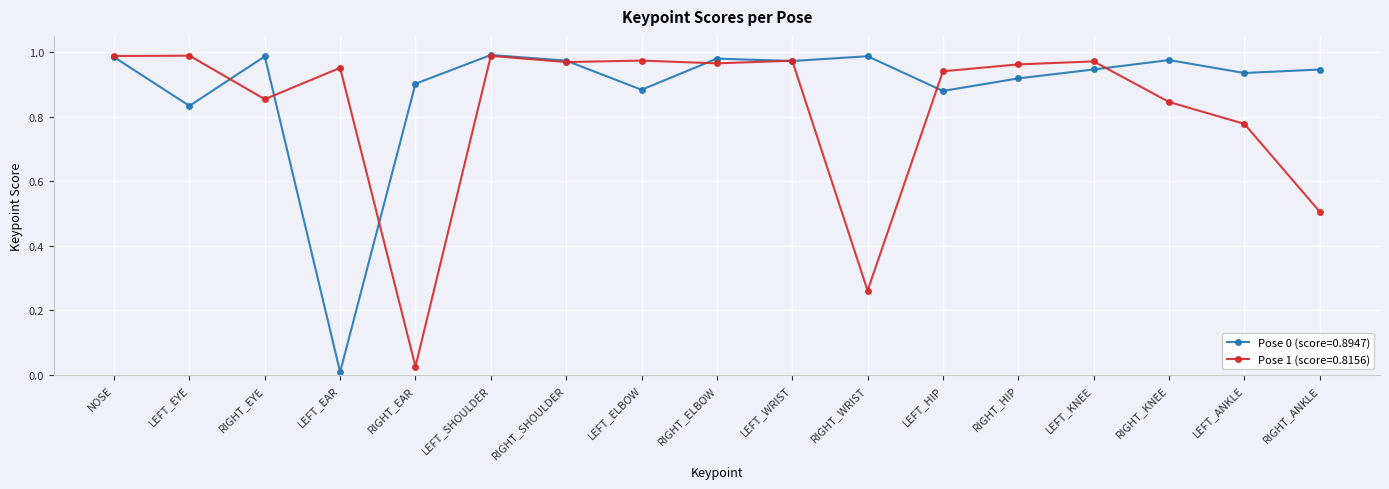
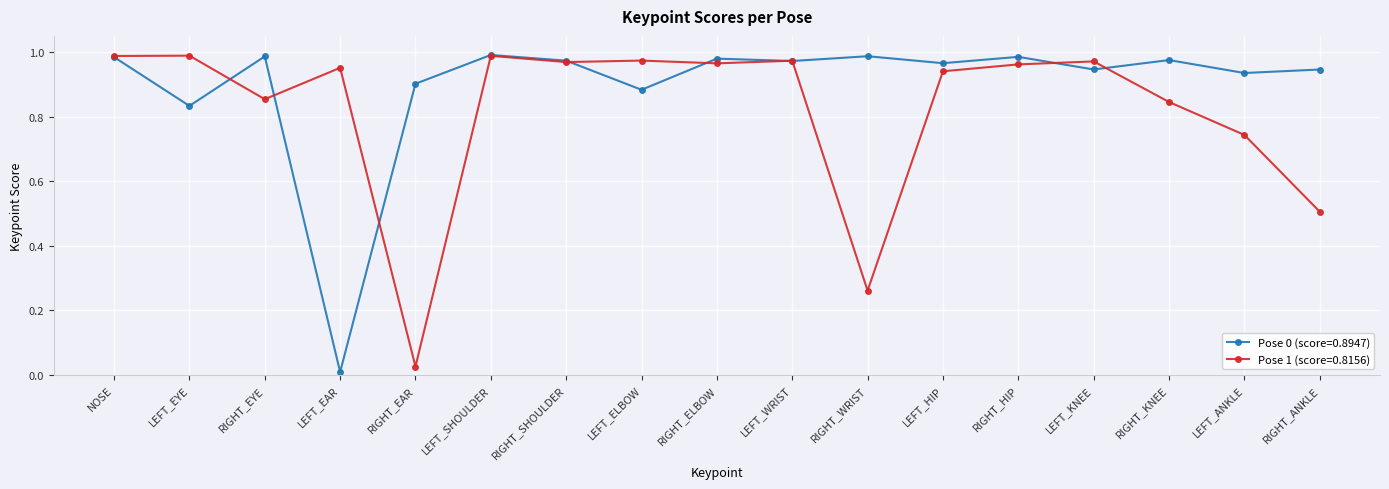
Pose 0 (score=0.8947), LEFT_HIP: 0.88 -> 0.97
Pose 0 (score=0.8947), RIGHT_HIP: 0.92 -> 0.99
Pose 1 (score=0.8156), LEFT_ANKLE: 0.78 -> 0.74
